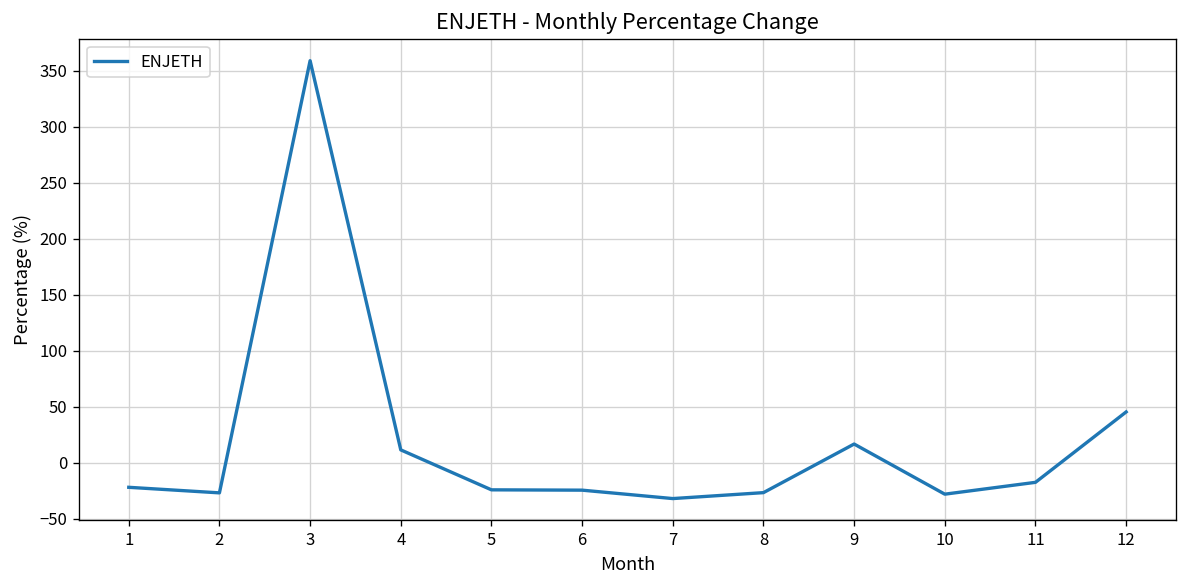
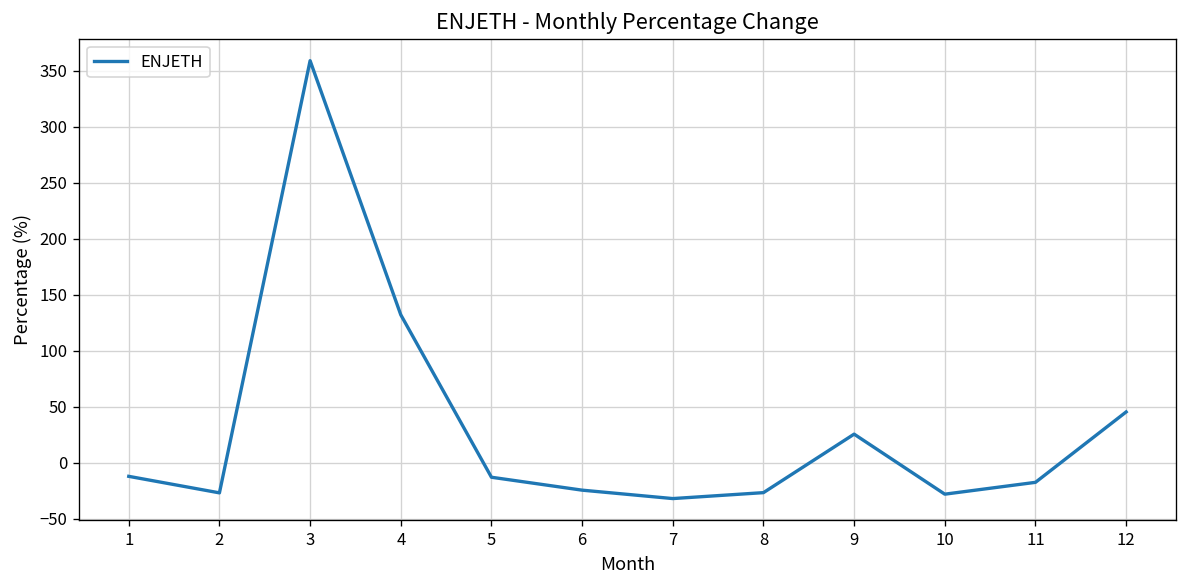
1: -20 -> -10
4: 10 -> 130
5: -20 -> -10
9: 20 -> 30
